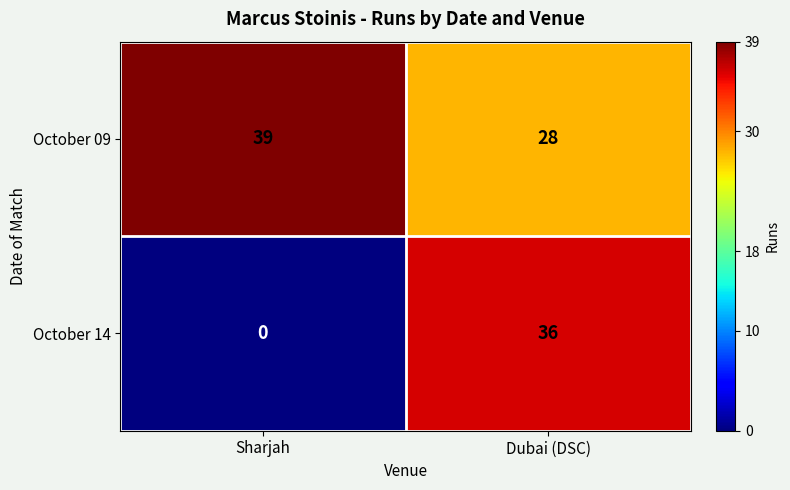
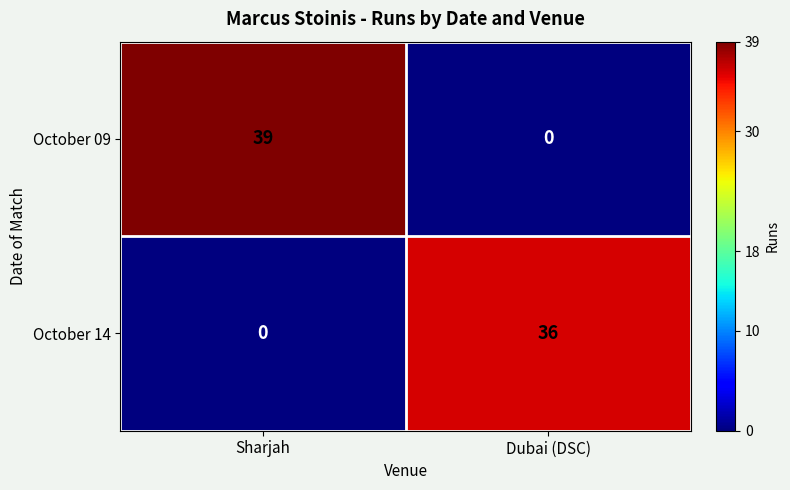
October 09, Dubai (DSC): 28 -> 0
